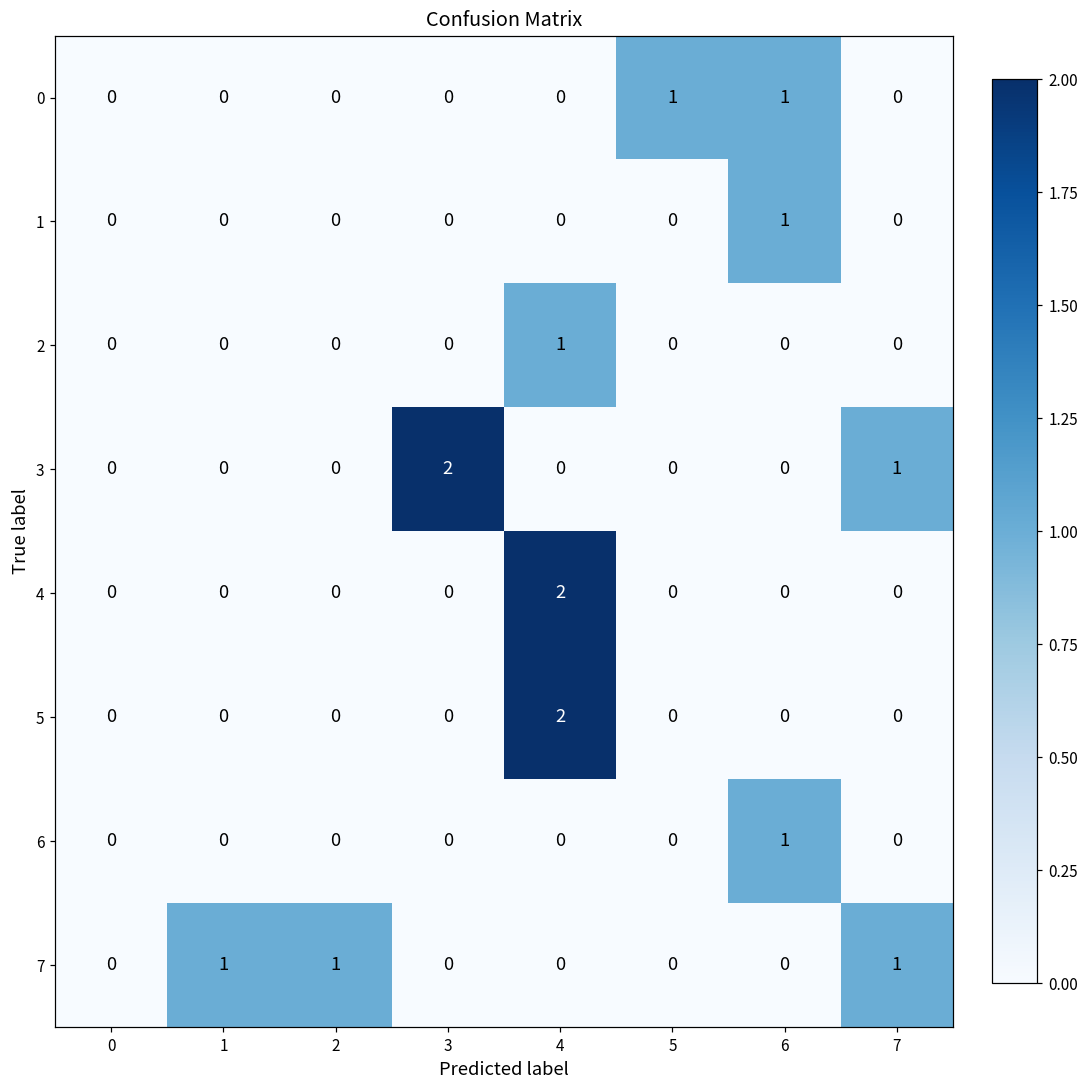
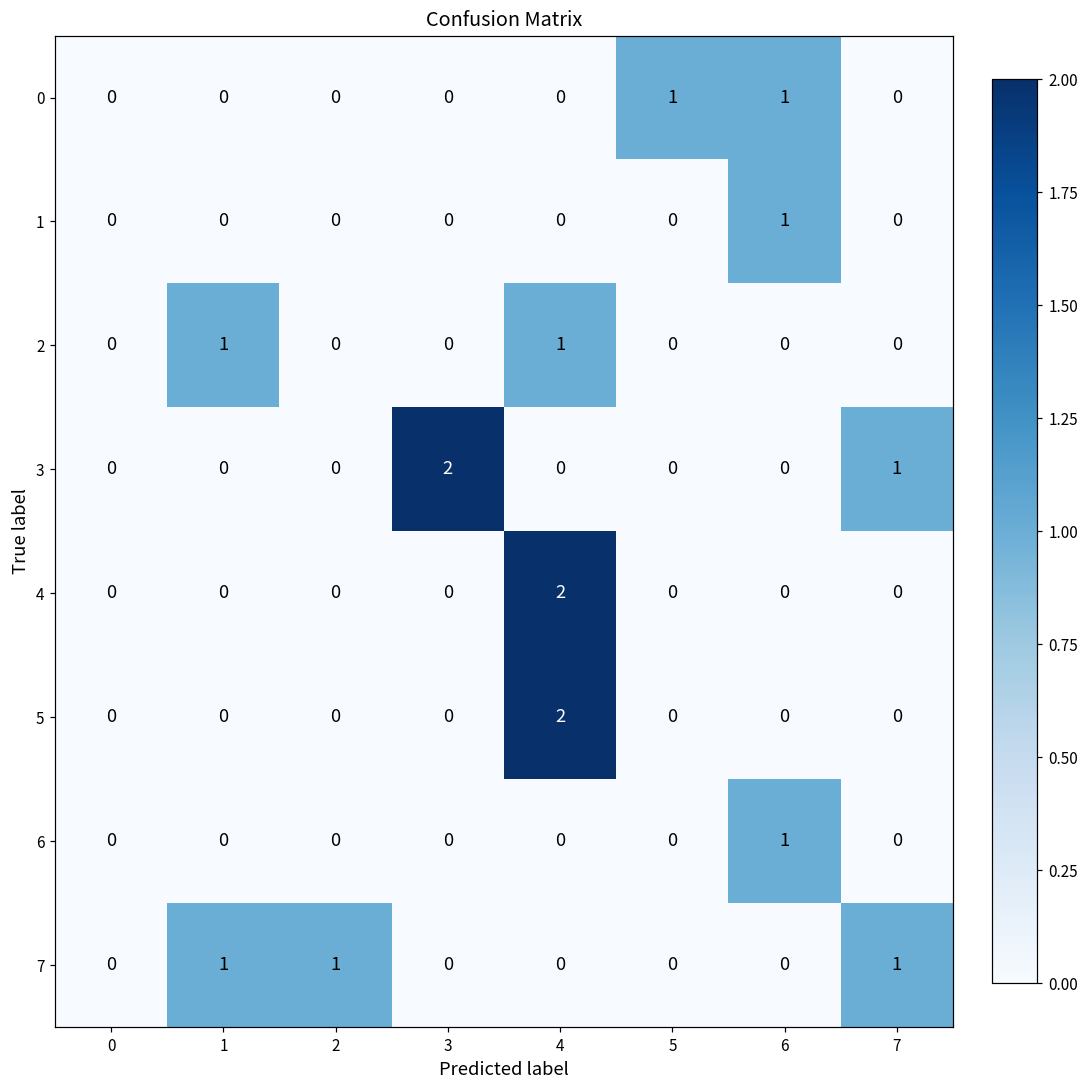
2, 1: 0 -> 1
